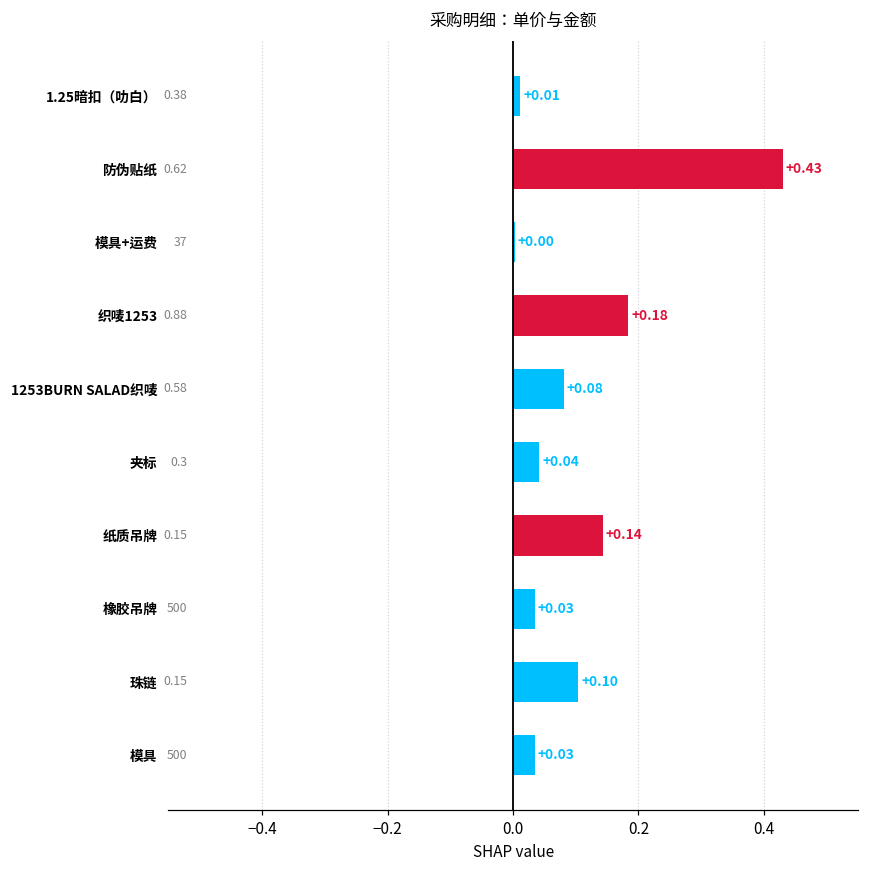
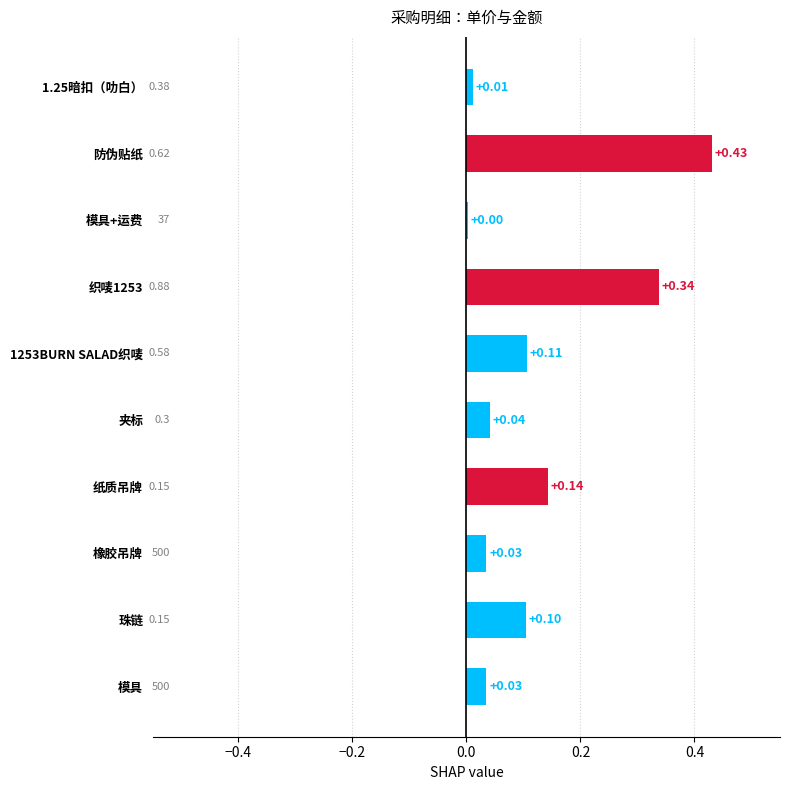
织唛1253: +0.18 -> +0.34
1253BURN SALAD织唛: +0.08 -> +0.11
